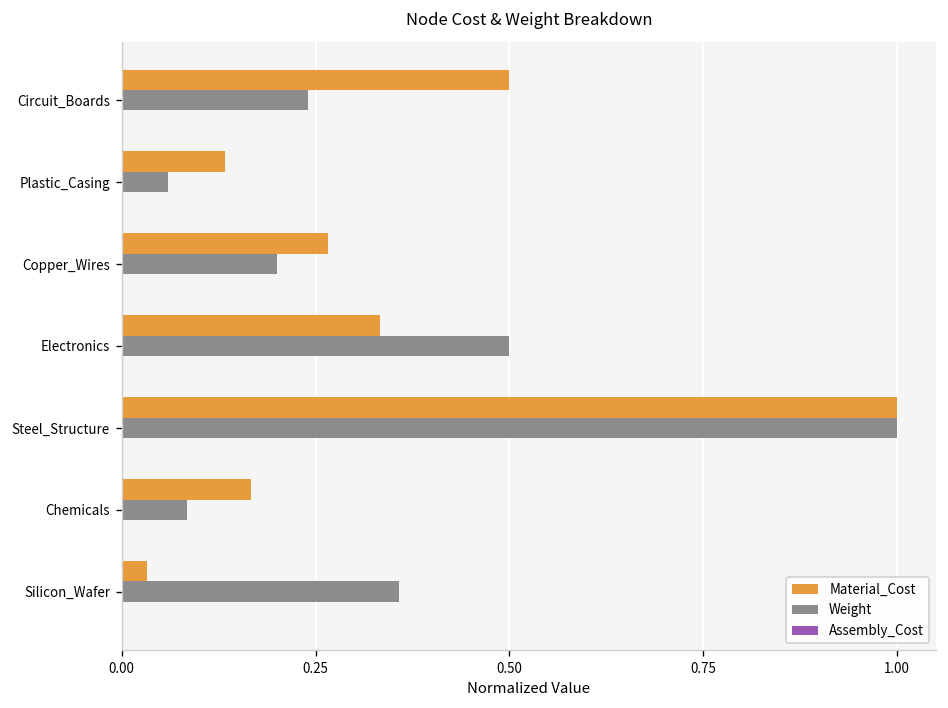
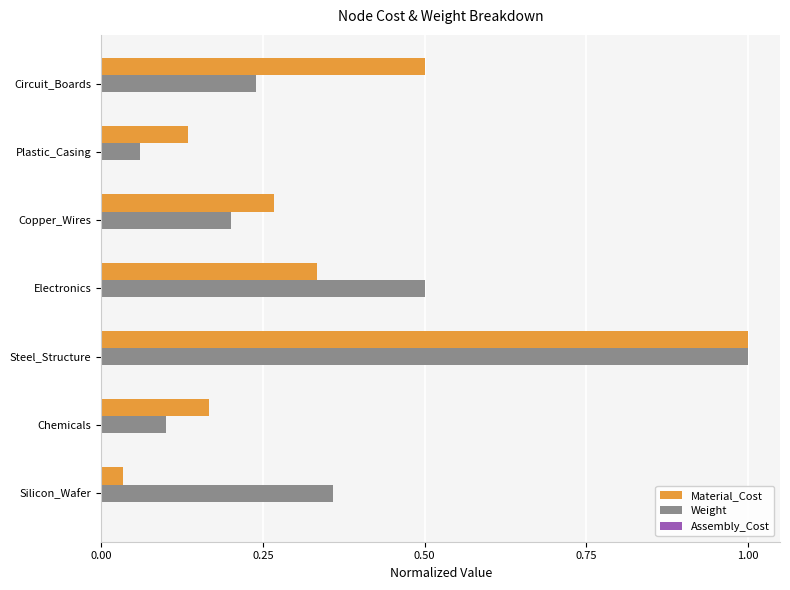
Weight, Chemicals: 0.08 -> 0.10
